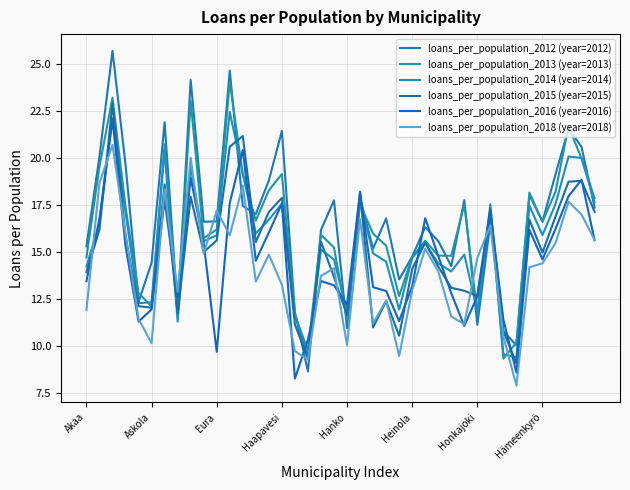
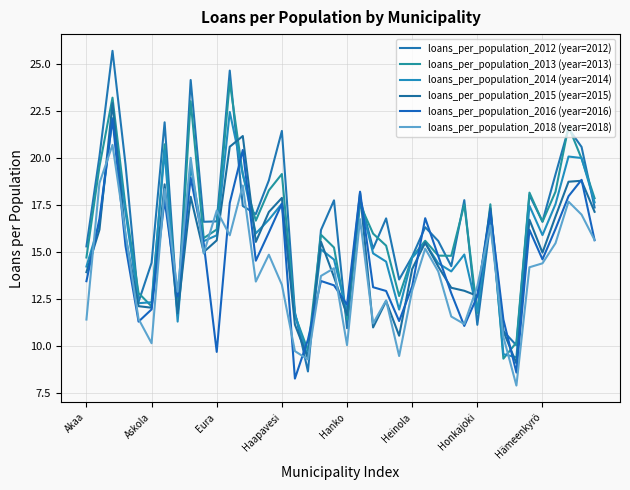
loans_per_population_2018 (year=2018), Akaa: 11.9 -> 11.4
loans_per_population_2018 (year=2018), Honkajoki: 14.7 -> 13.2
